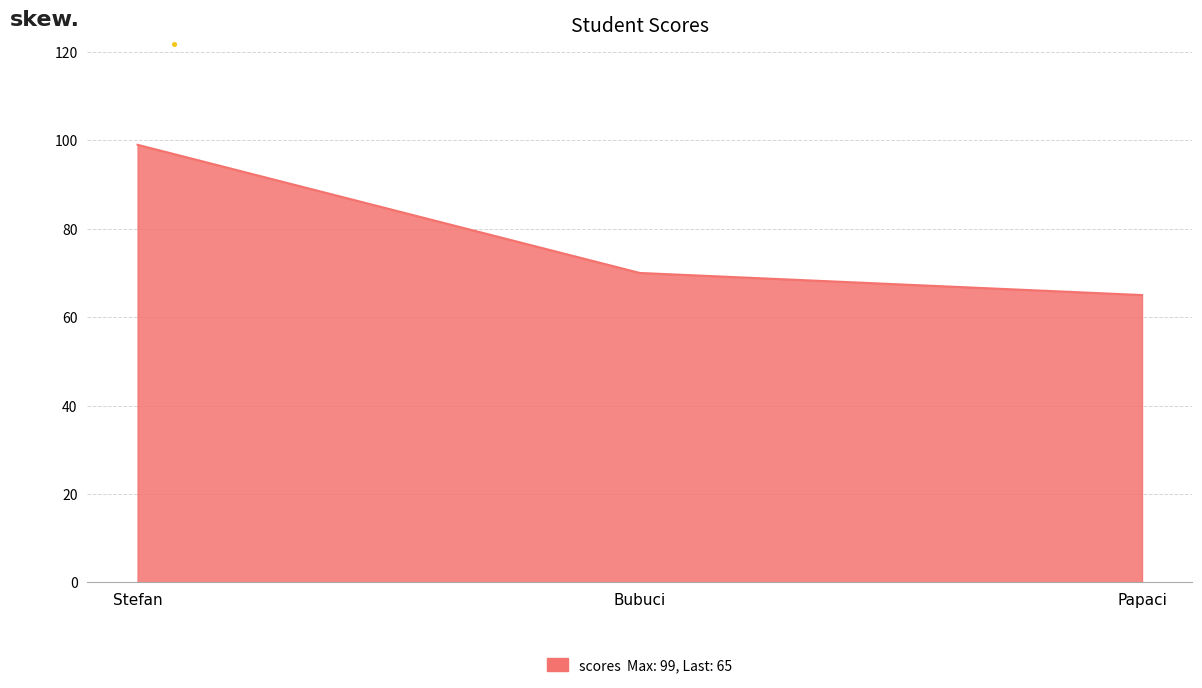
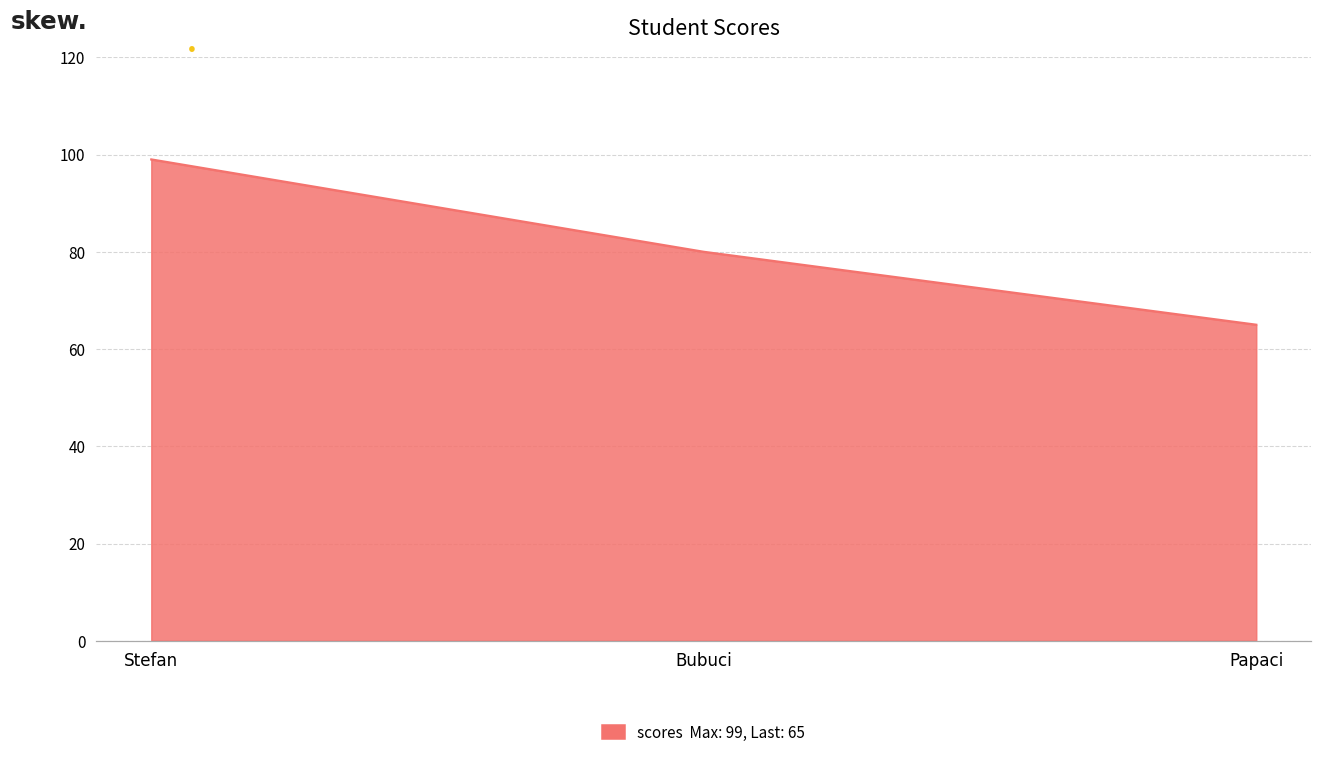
Bubuci: 70 -> 80
